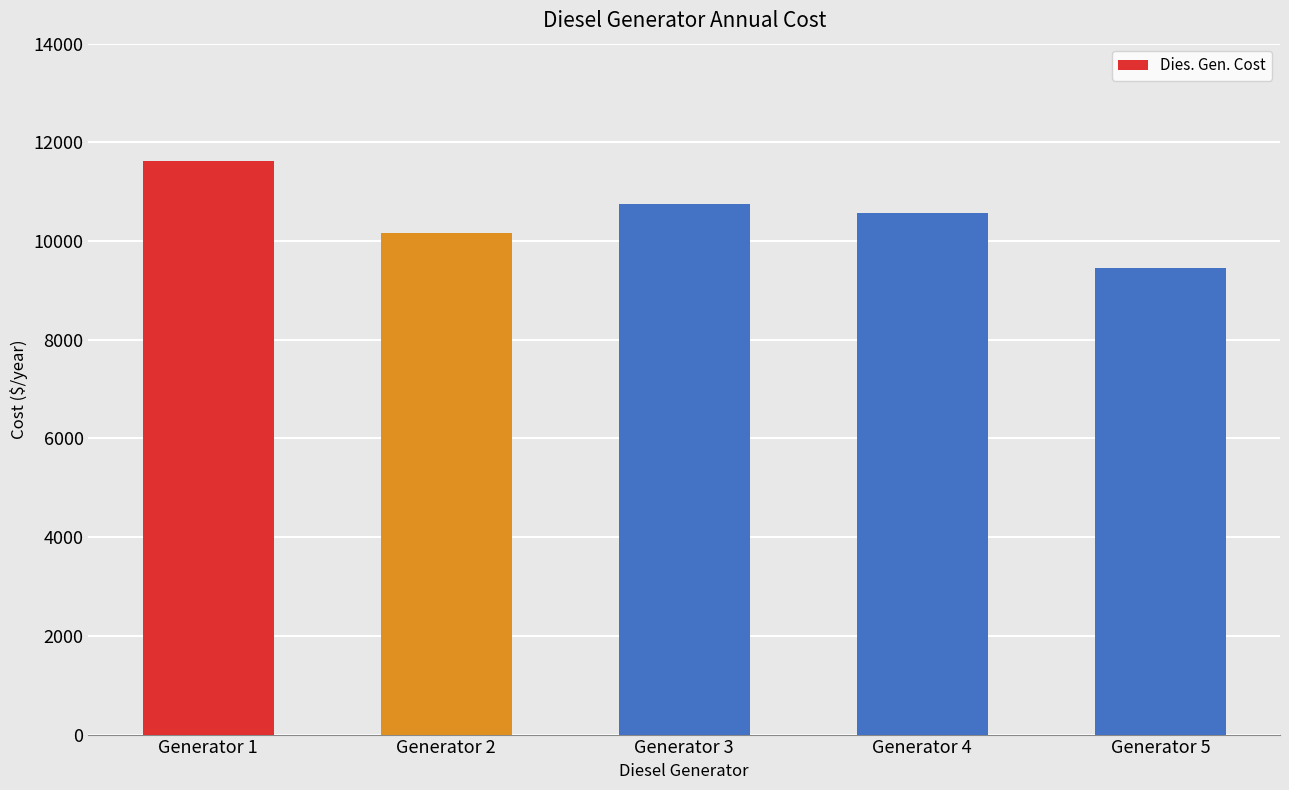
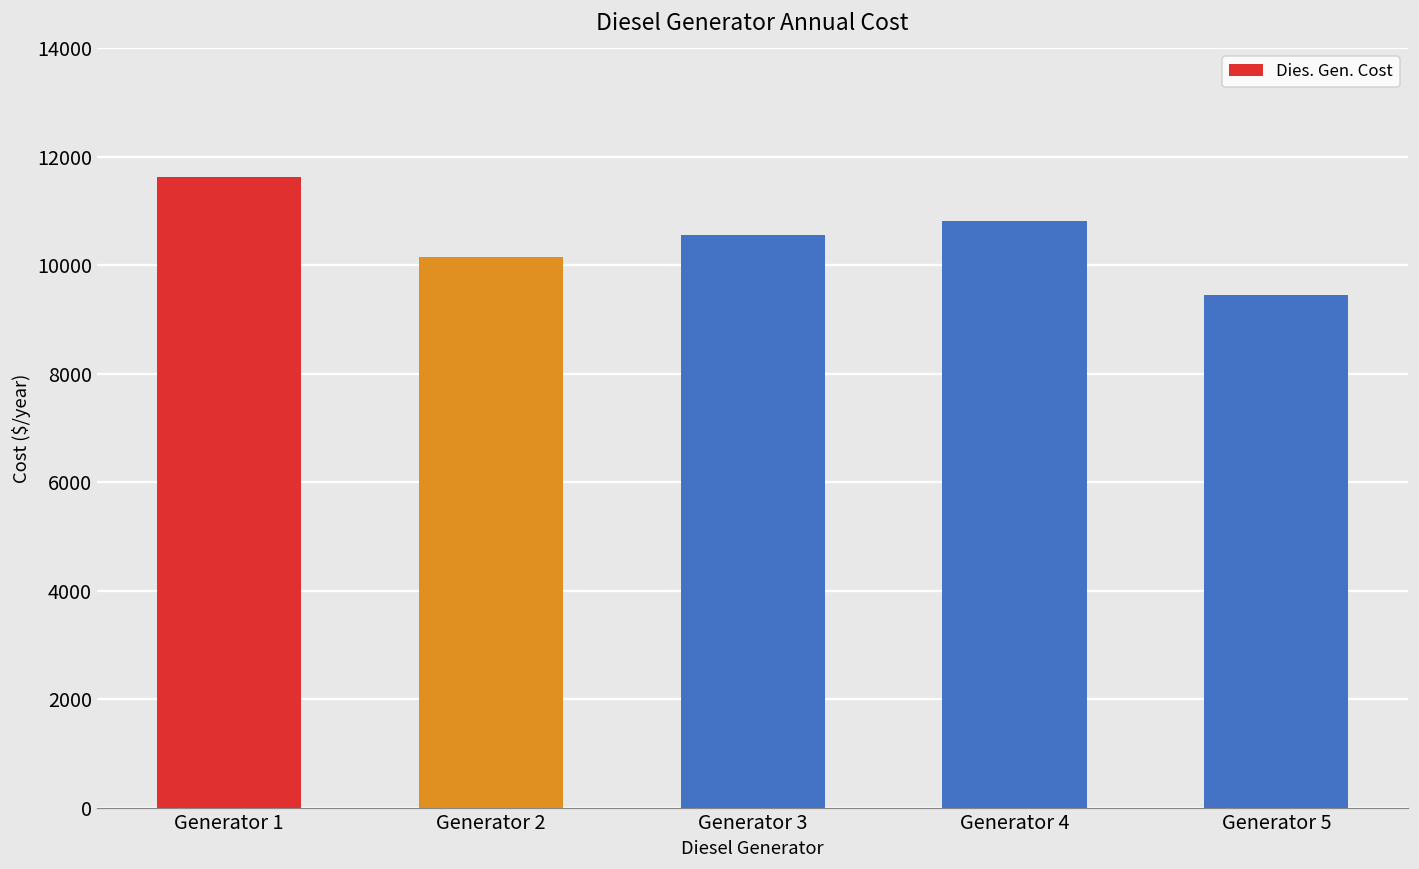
Generator 3: 10800 -> 10600
Generator 4: 10600 -> 10800
